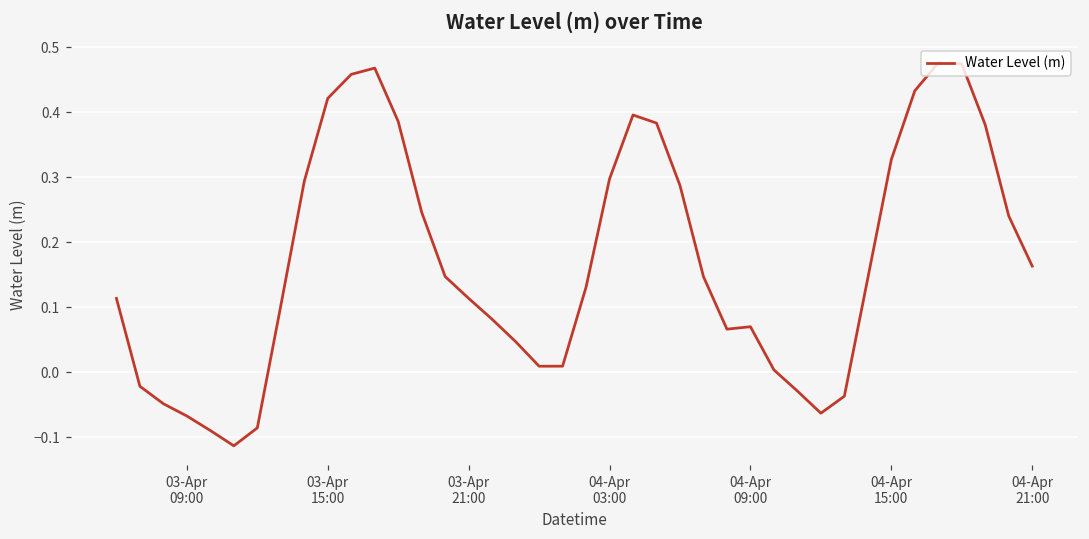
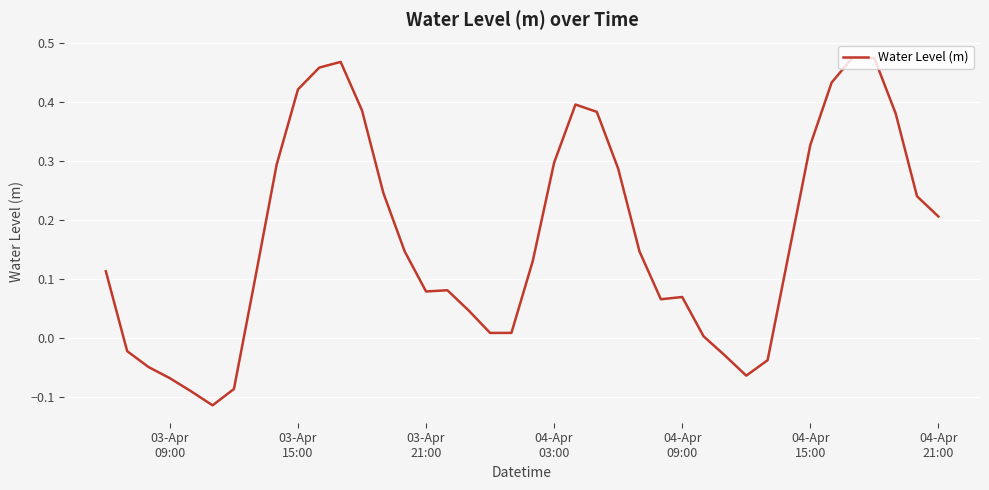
03-Apr 21:00: 0.11 -> 0.08
04-Apr 21:00: 0.16 -> 0.21
